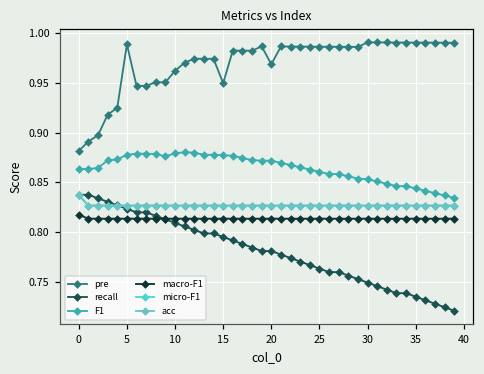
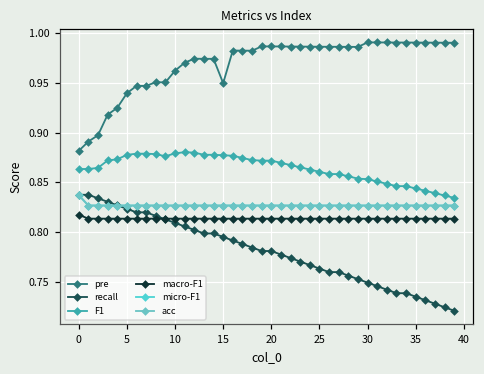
pre, 5: 0.99 -> 0.94
pre, 20: 0.97 -> 0.99
